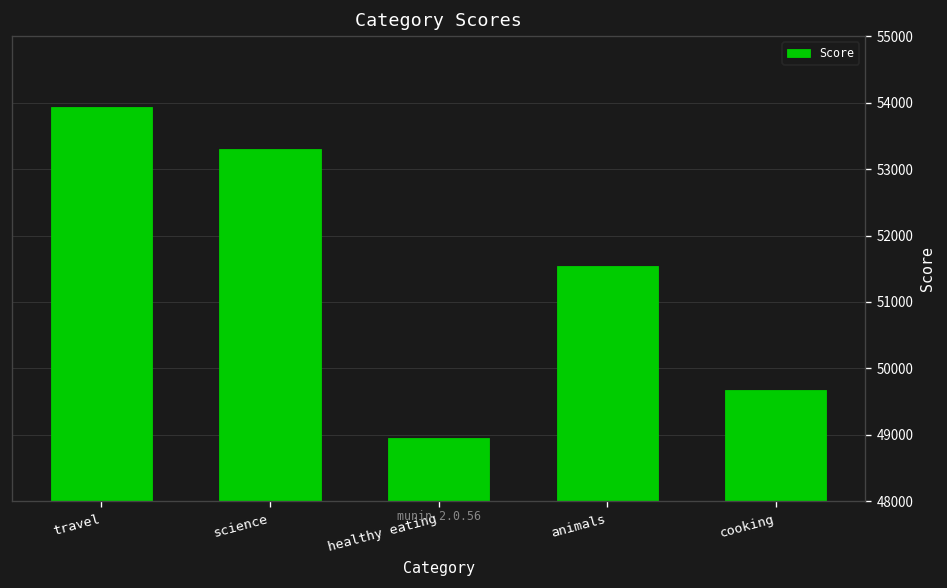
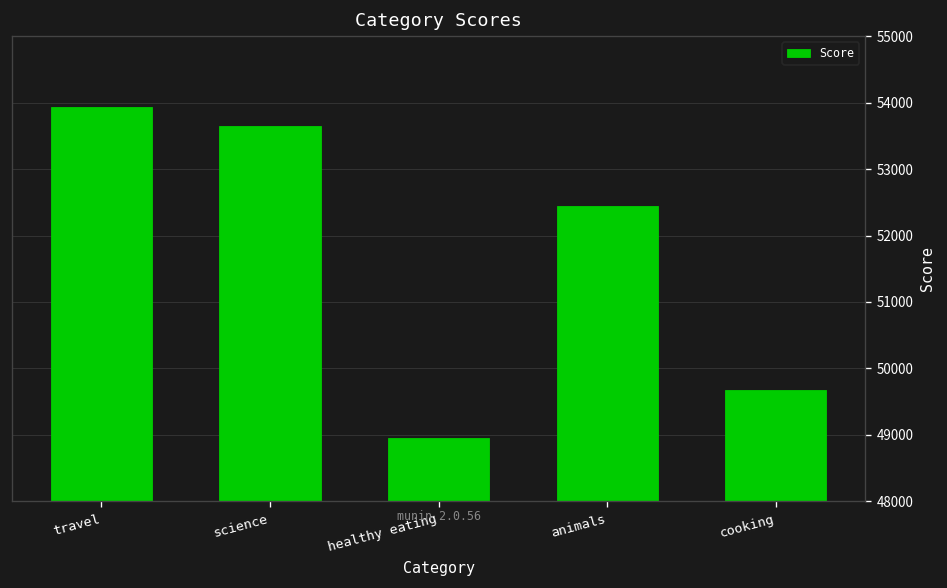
science: 53300 -> 53700
animals: 51500 -> 52400
